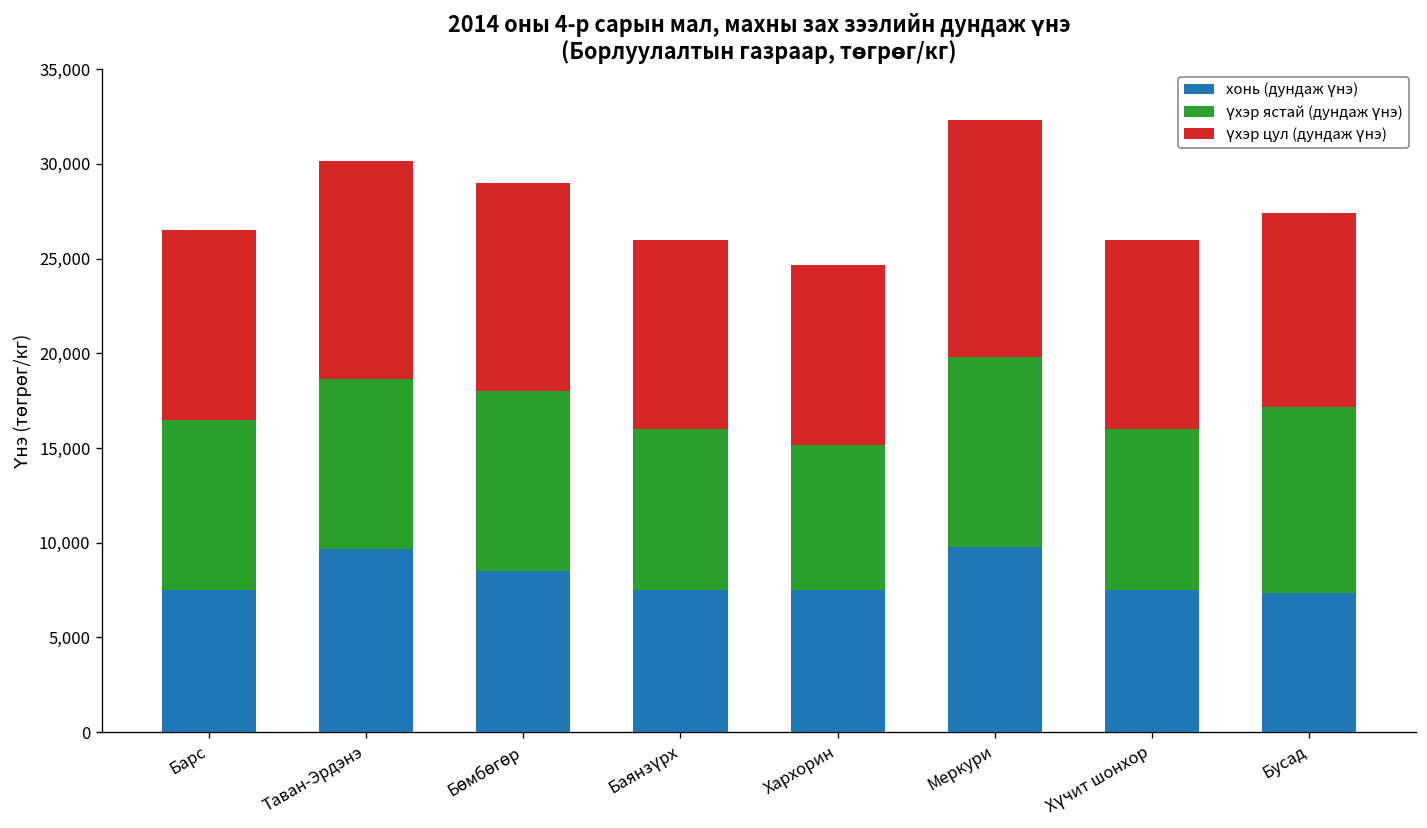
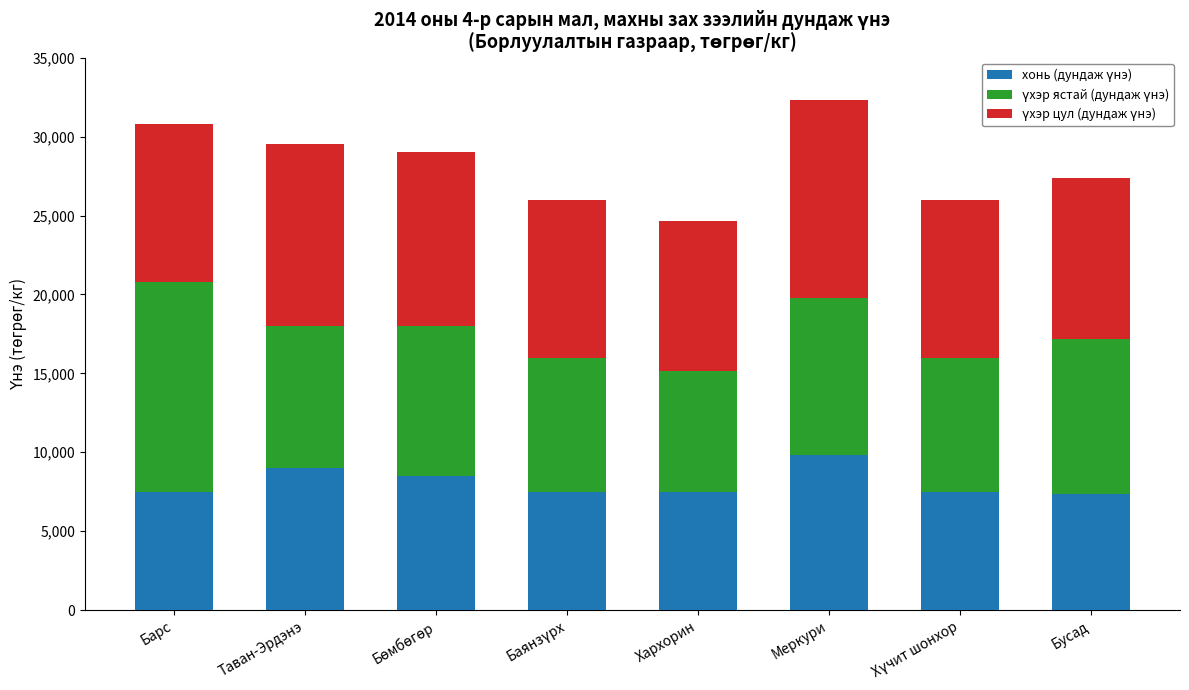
үхэр ястай (дундаж үнэ), Барс: 9,000 -> 13,300
хонь (дундаж үнэ), Таван-Эрдэнэ: 9,700 -> 9,000
